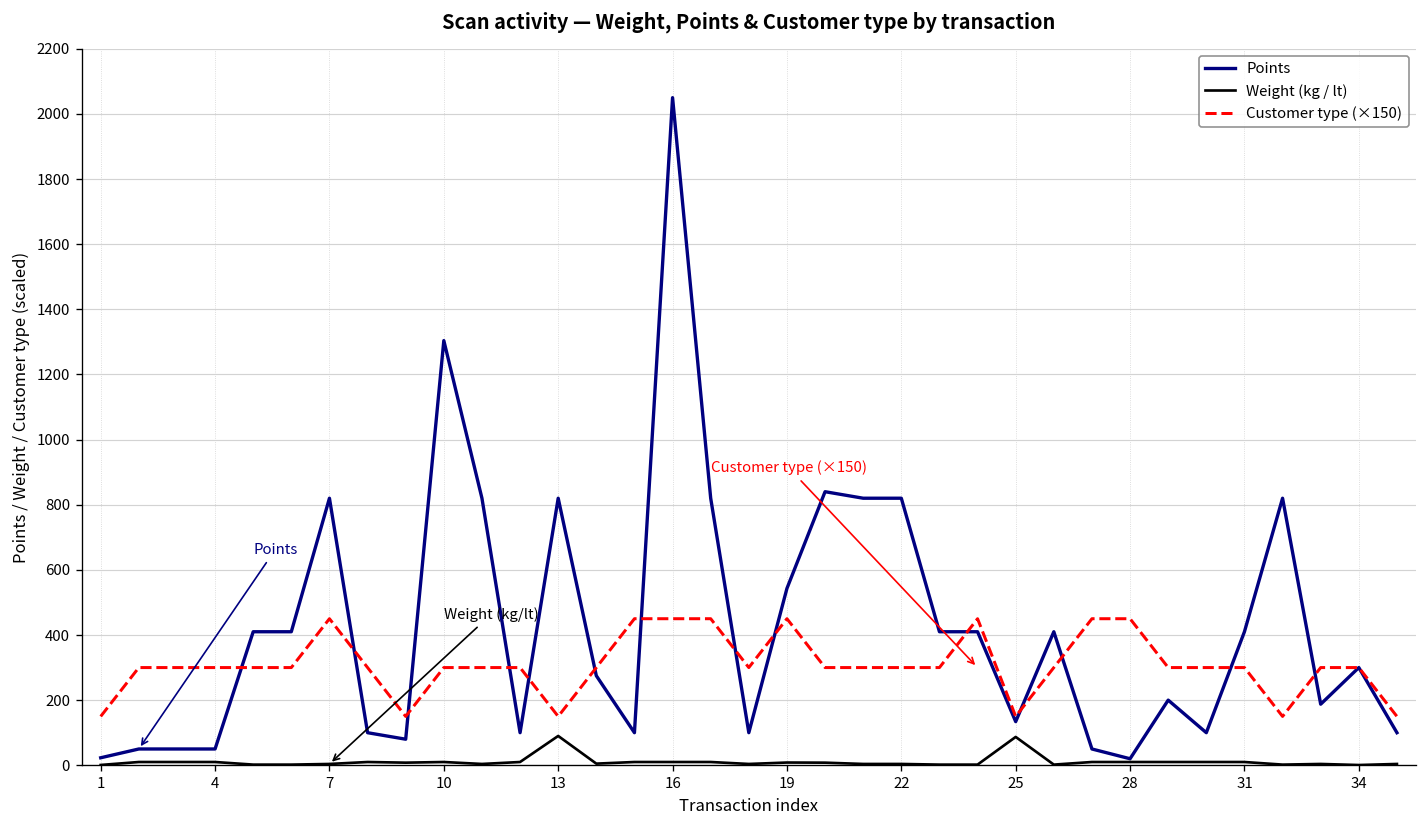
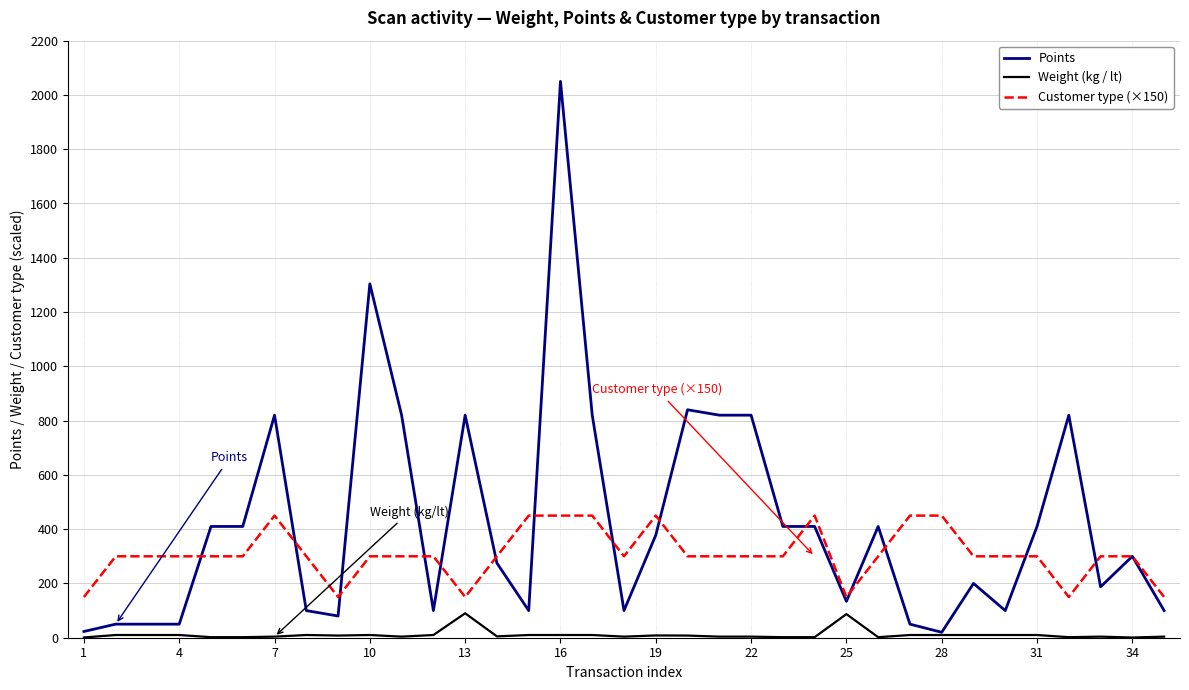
Points, 19: 540 -> 380
